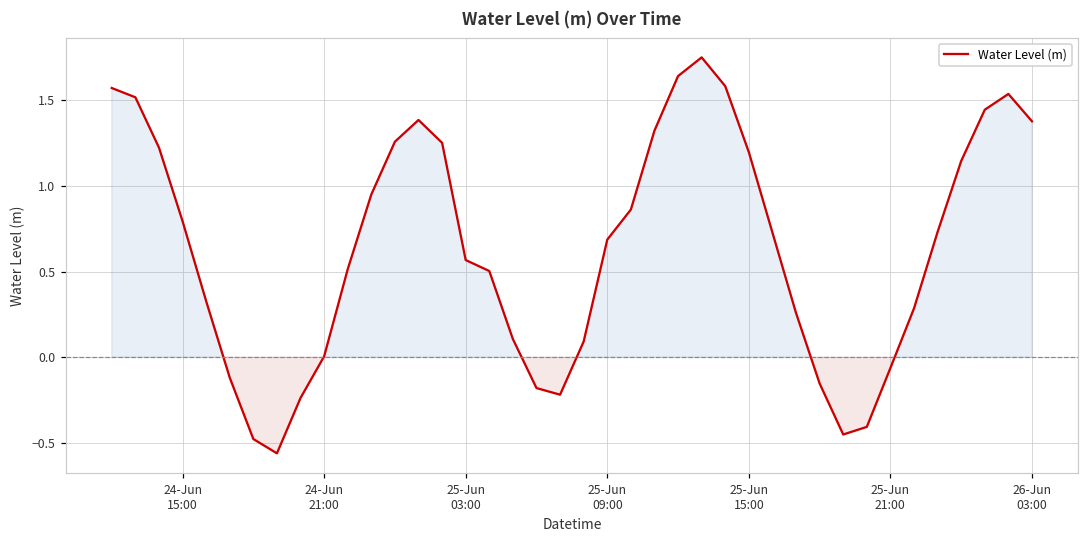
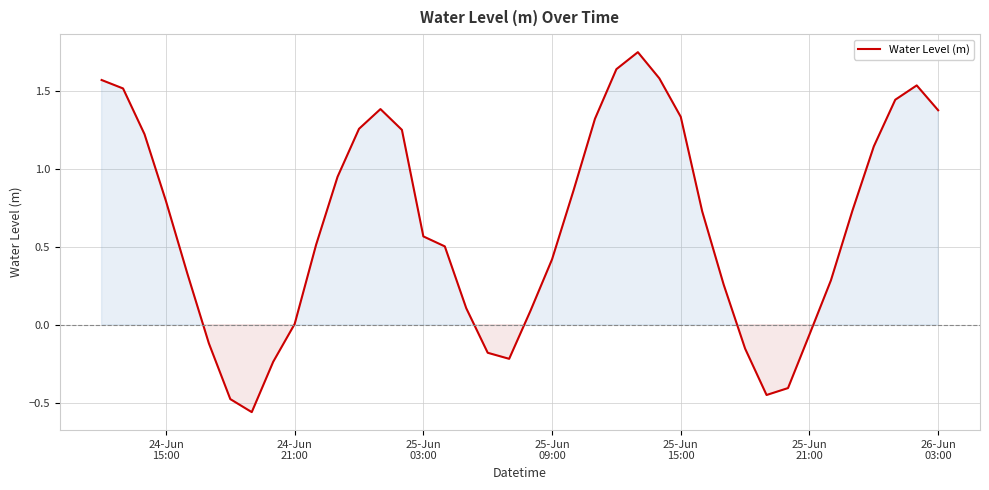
25-Jun 09:00: 0.69 -> 0.42
25-Jun 15:00: 1.20 -> 1.33
